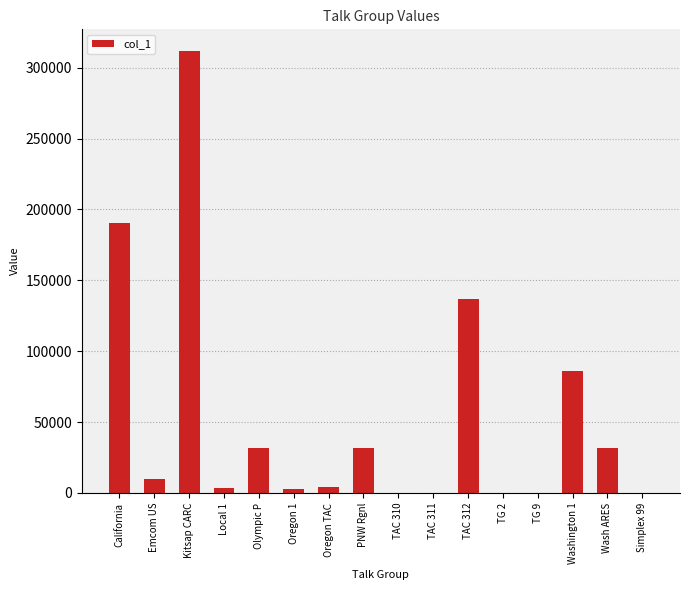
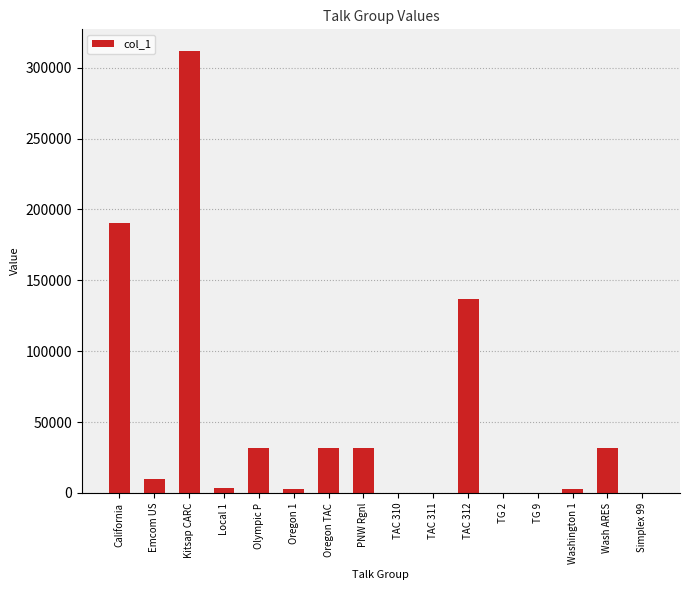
Oregon TAC: 4000 -> 31000
Washington 1: 86000 -> 3000
